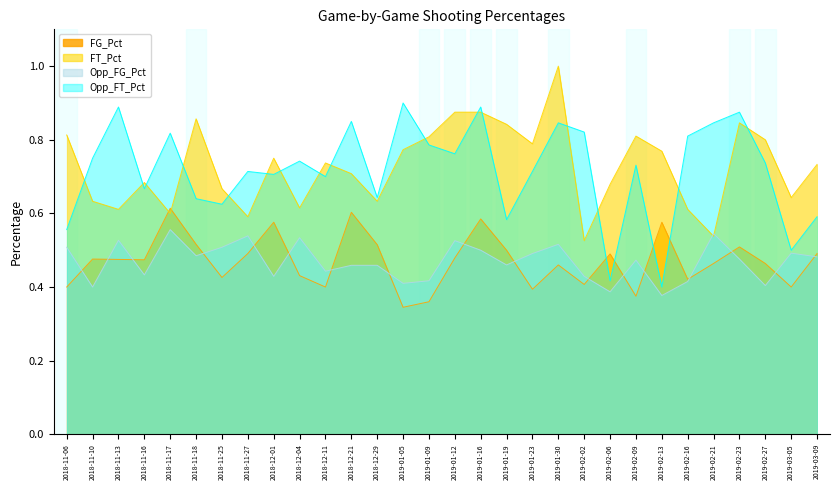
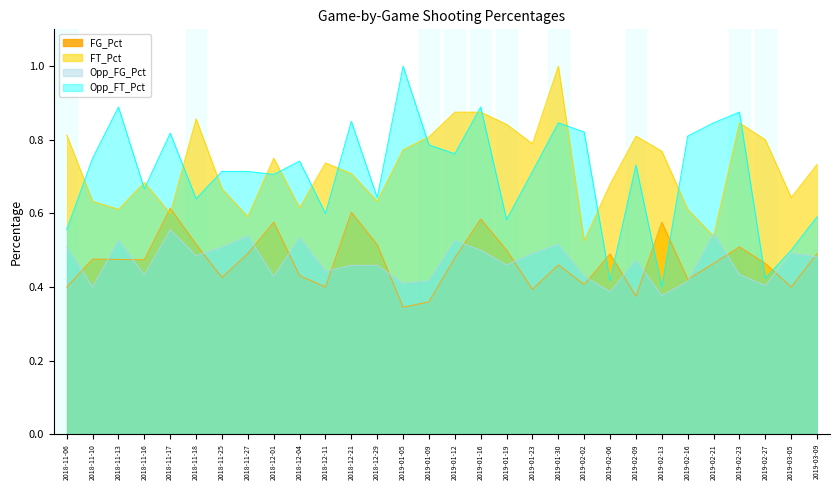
Opp_FT_Pct, 2018-11-25: 0.63 -> 0.71
Opp_FT_Pct, 2018-12-11: 0.7 -> 0.6
Opp_FT_Pct, 2019-01-05: 0.9 -> 1.0
Opp_FG_Pct, 2019-02-23: 0.48 -> 0.43
Opp_FT_Pct, 2019-02-27: 0.74 -> 0.42
